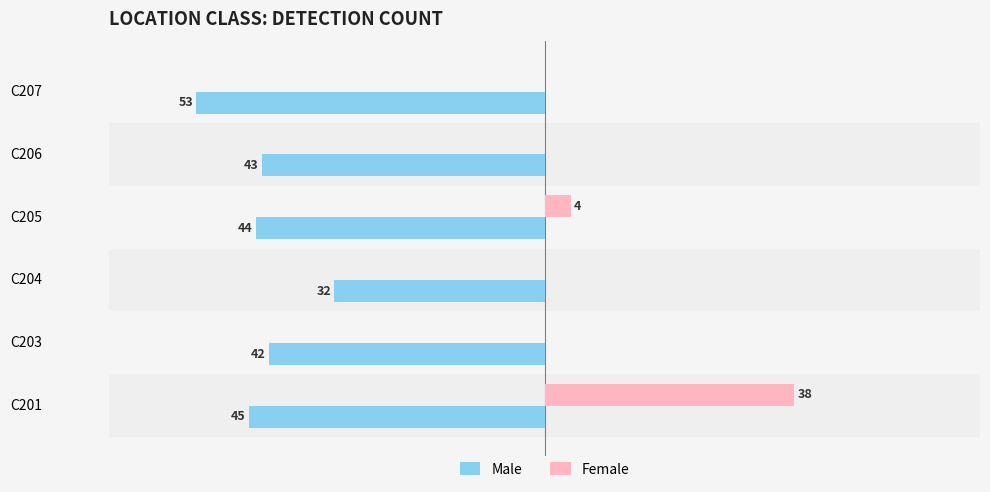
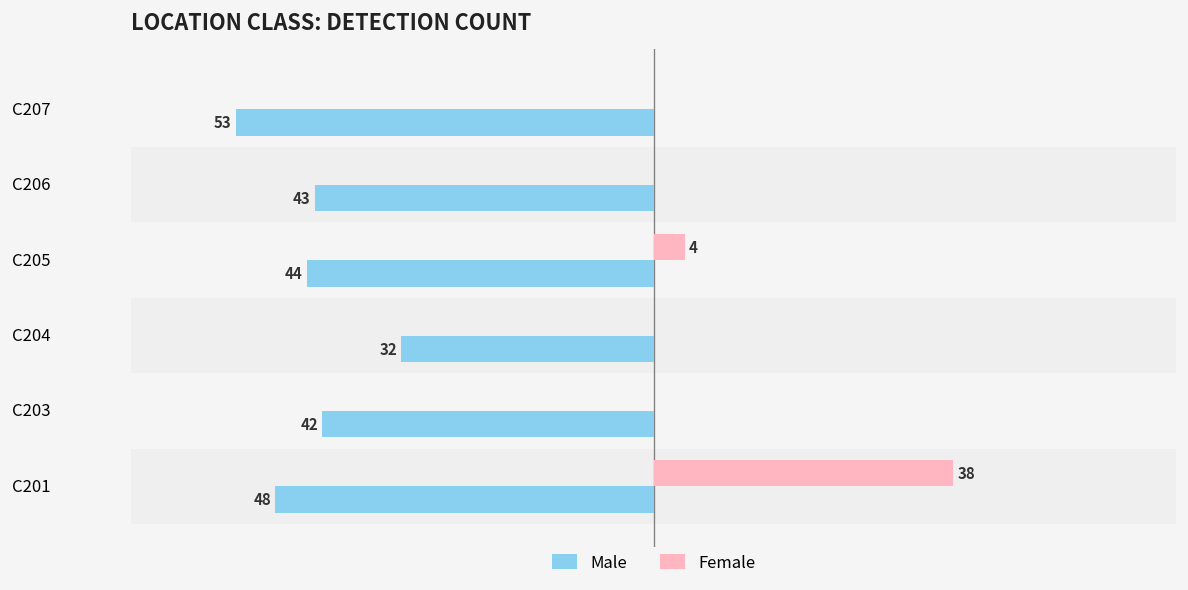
Male, C201: 45 -> 48
